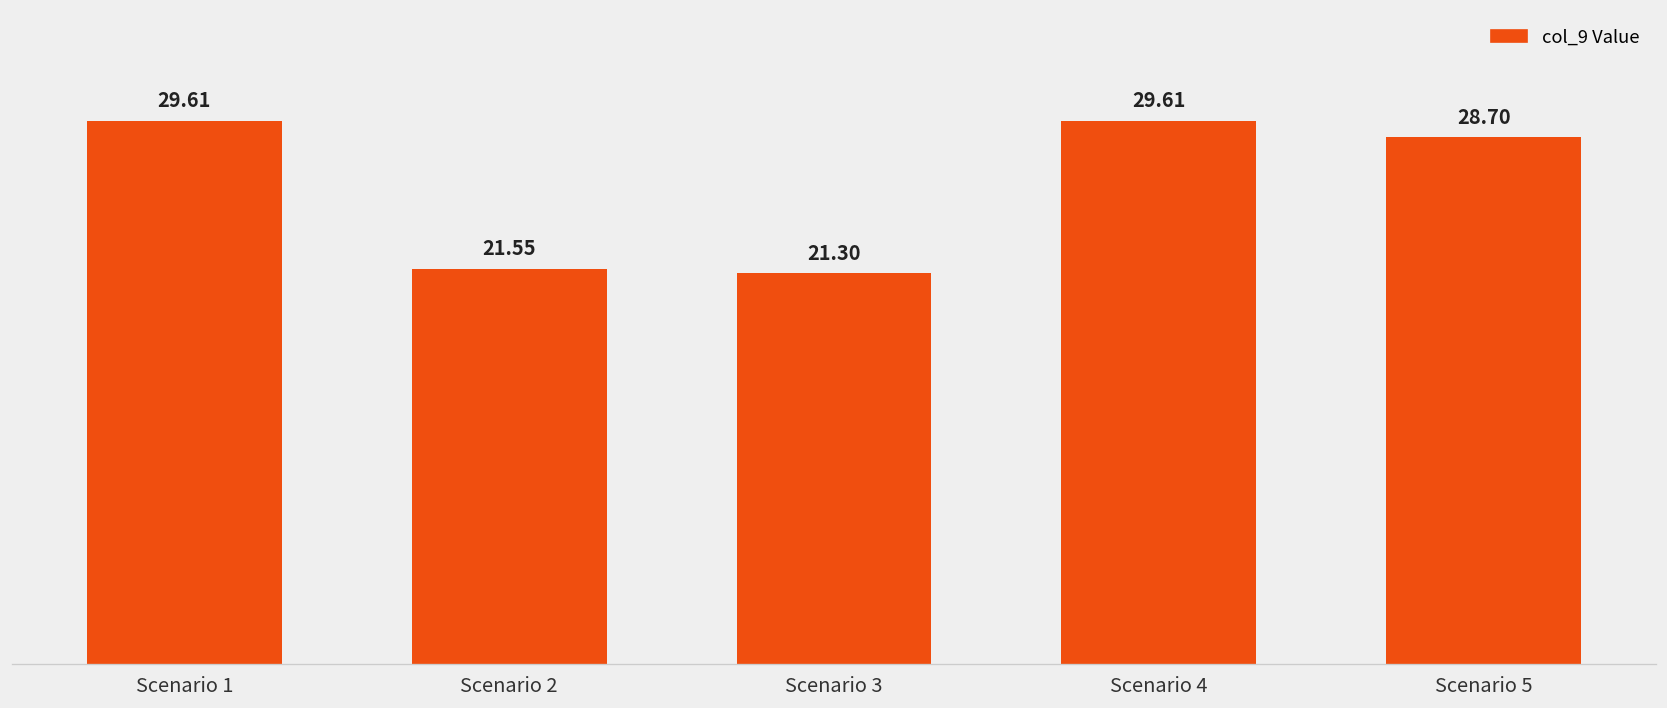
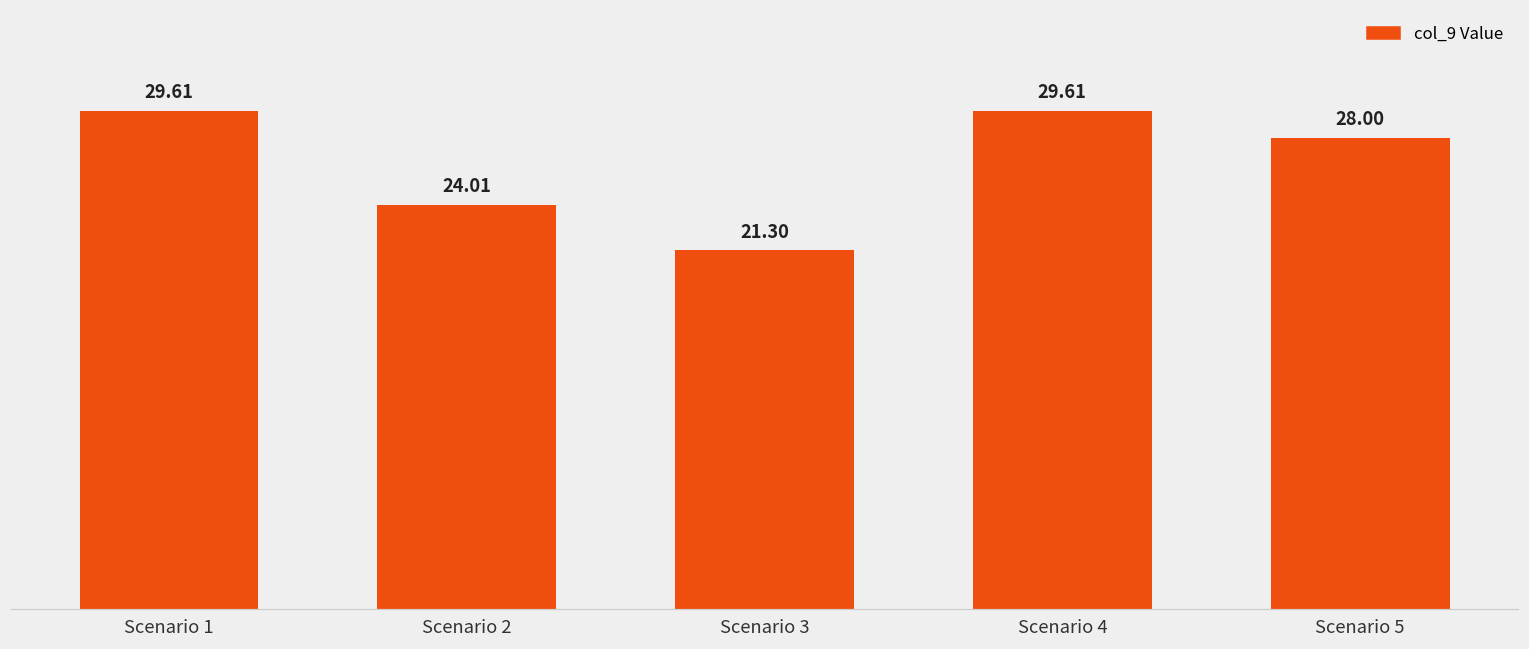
Scenario 2: 21.55 -> 24.01
Scenario 5: 28.70 -> 28.00
